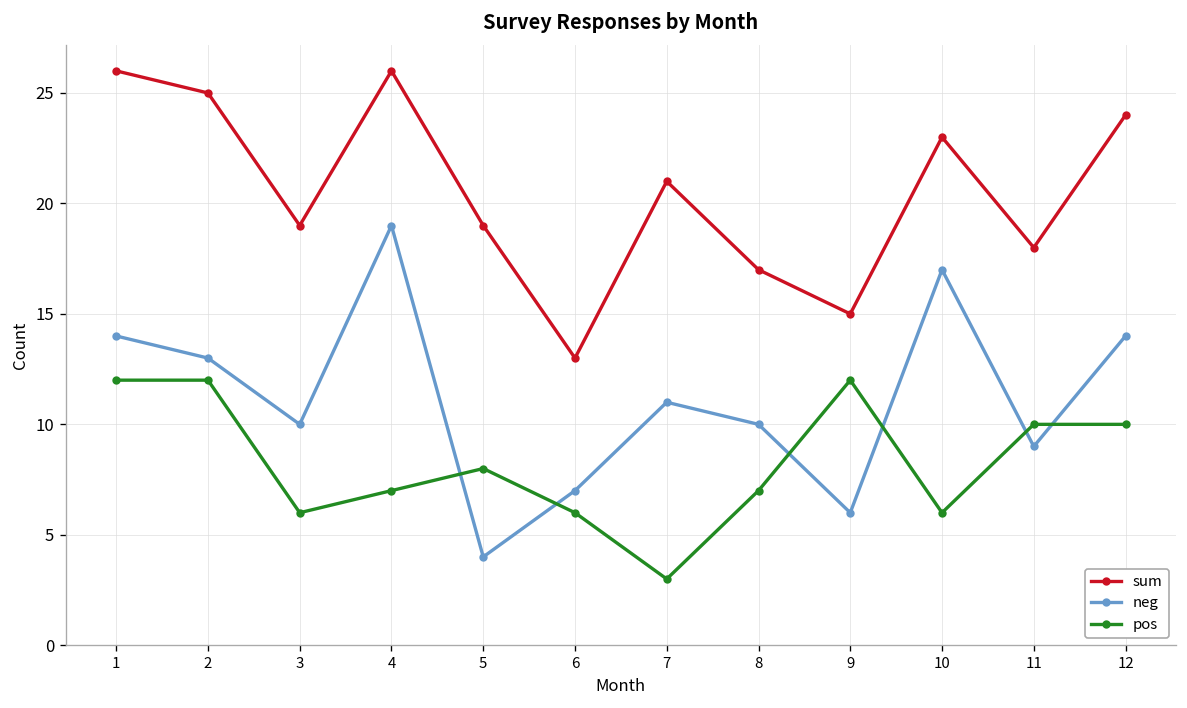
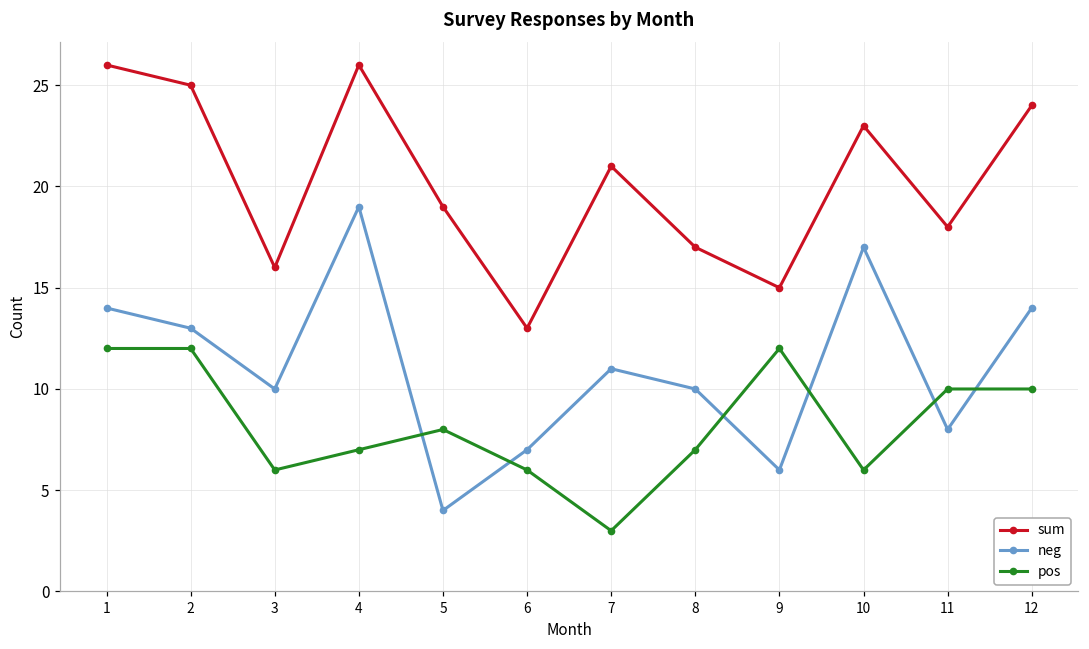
sum, 3: 19 -> 16
neg, 11: 9 -> 8
